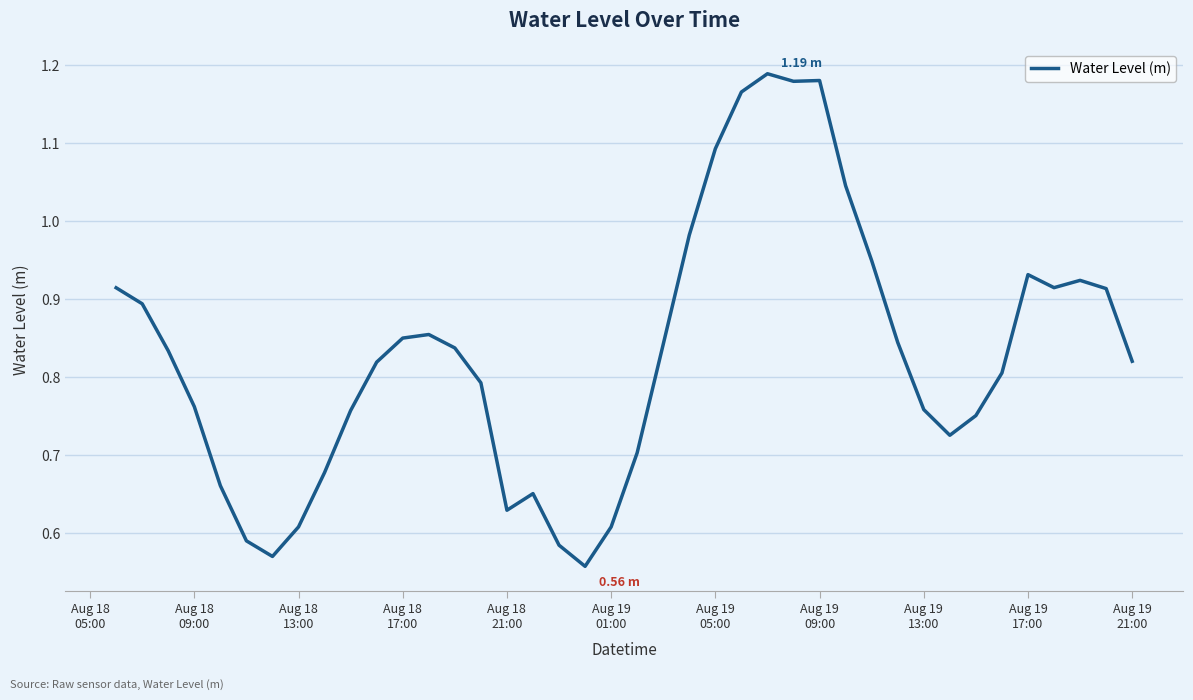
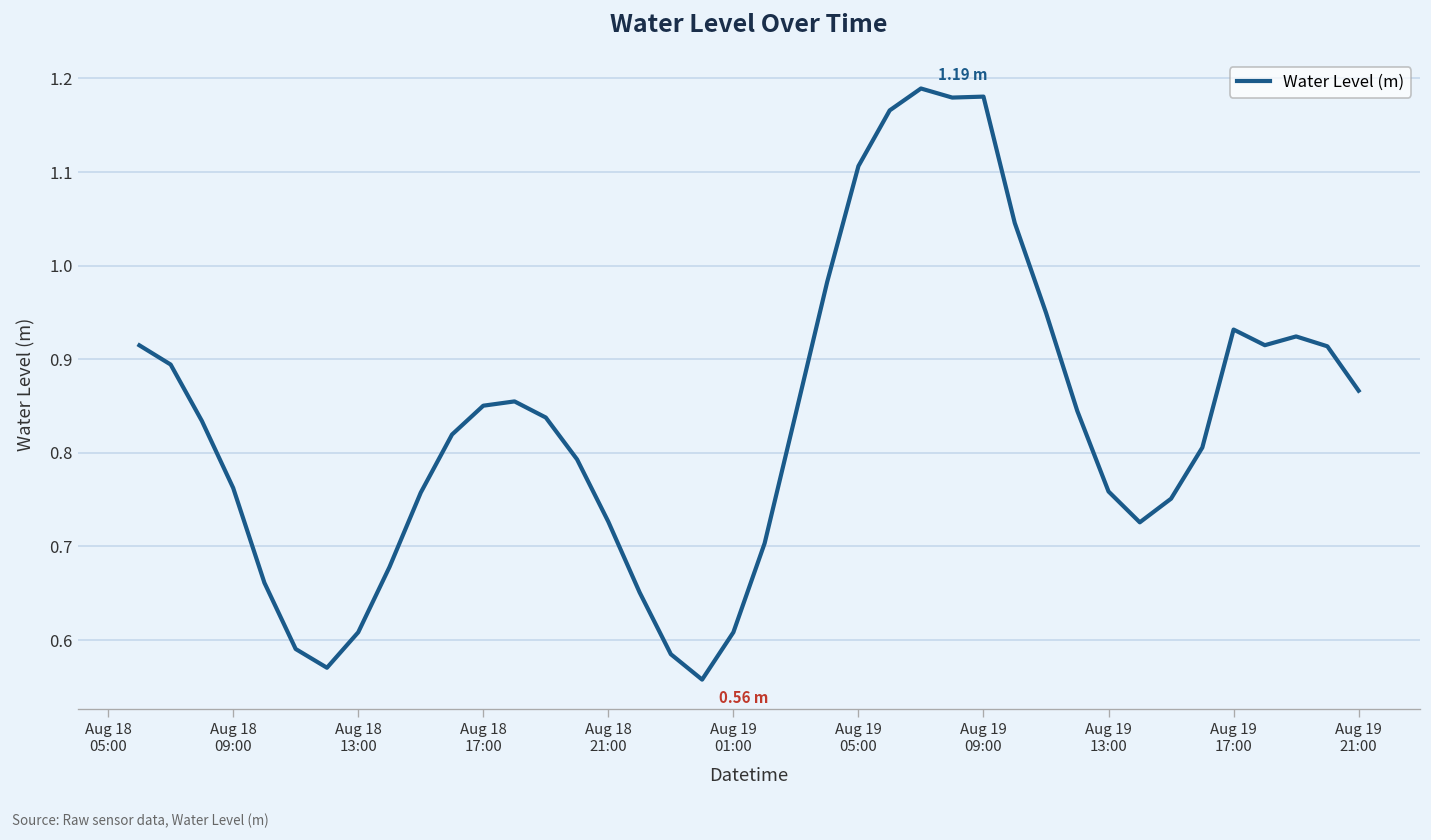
Aug 18 21:00: 0.63 -> 0.73
Aug 19 05:00: 1.09 -> 1.11
Aug 19 21:00: 0.82 -> 0.87
